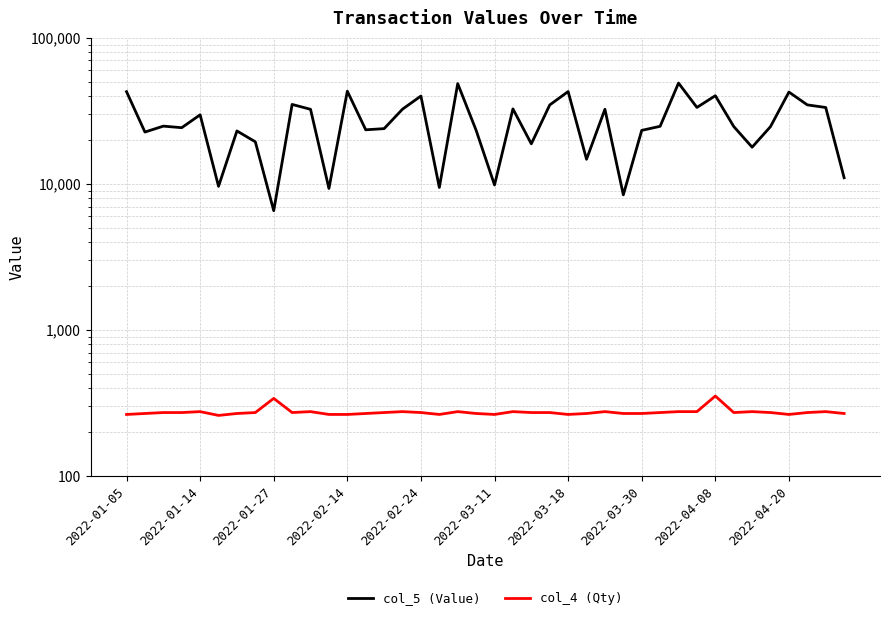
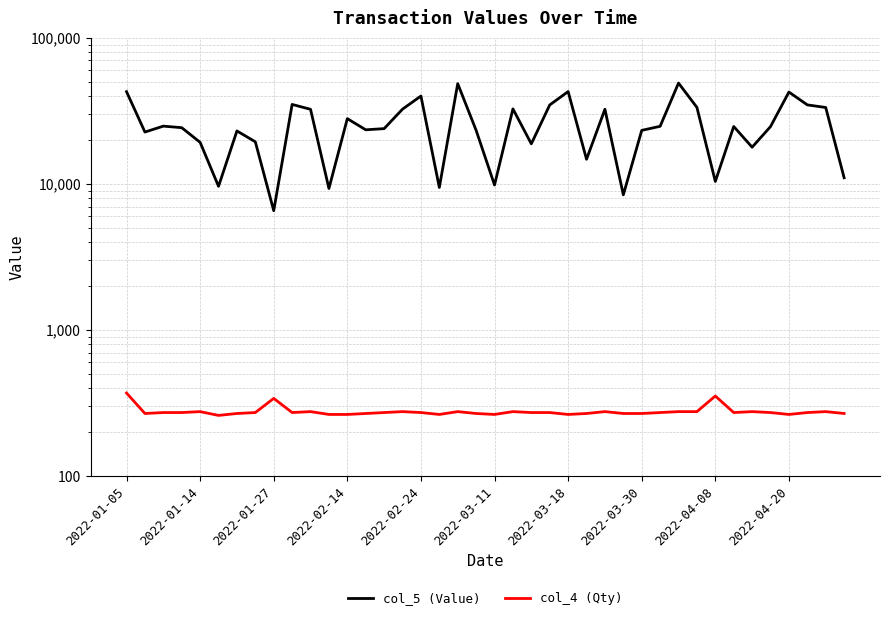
col_4 (Qty), 2022-01-05: 260 -> 370
col_5 (Value), 2022-01-14: 30,000 -> 19,000
col_5 (Value), 2022-02-14: 43,000 -> 28,000
col_5 (Value), 2022-04-08: 40,000 -> 10,000
